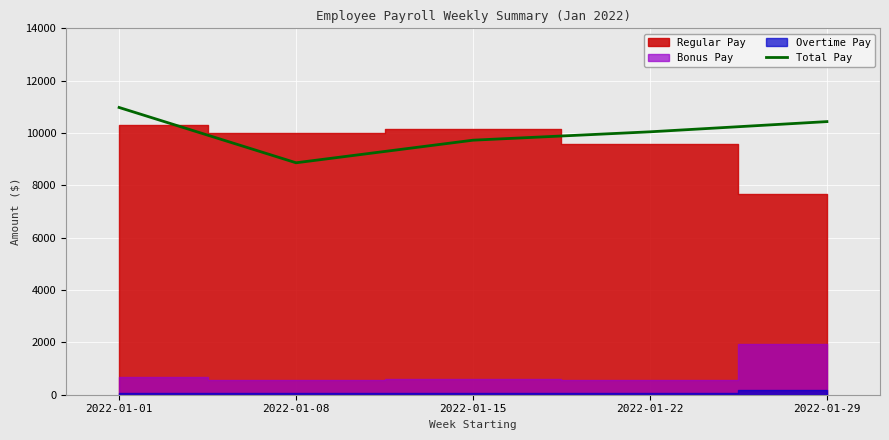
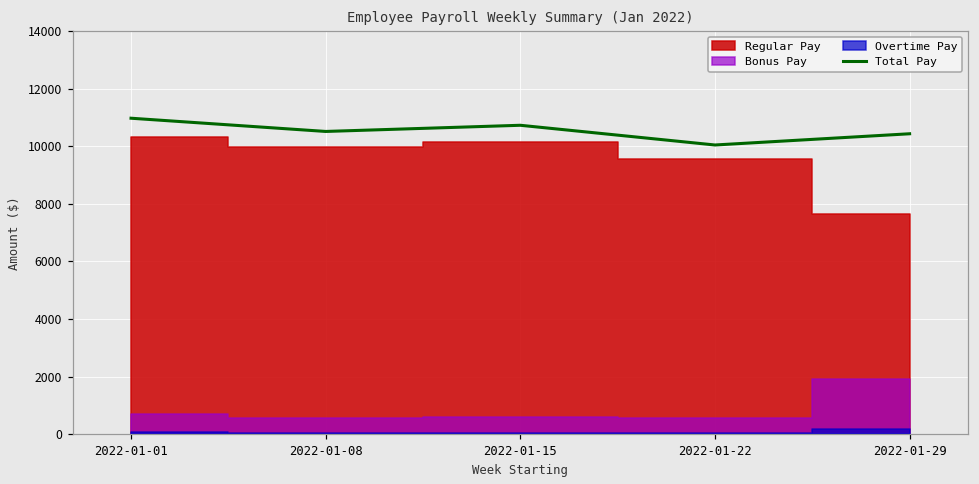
Total Pay, 2022-01-08: 8900 -> 10500
Total Pay, 2022-01-15: 9700 -> 10700
